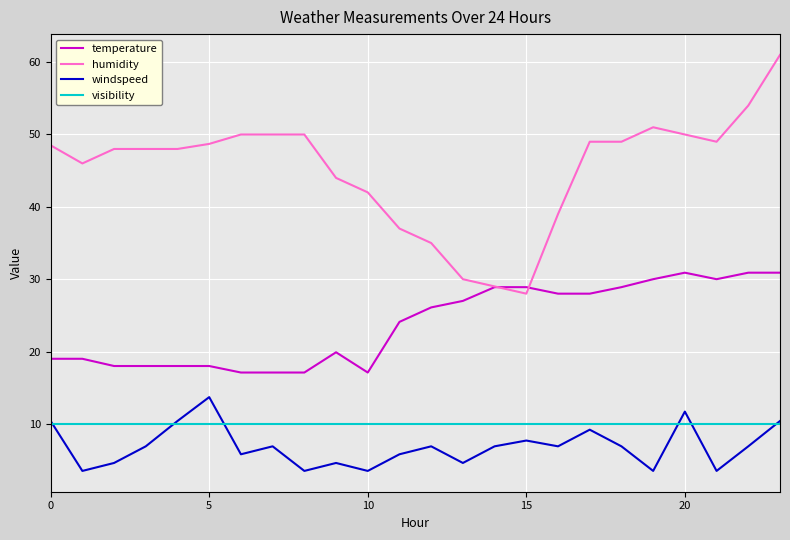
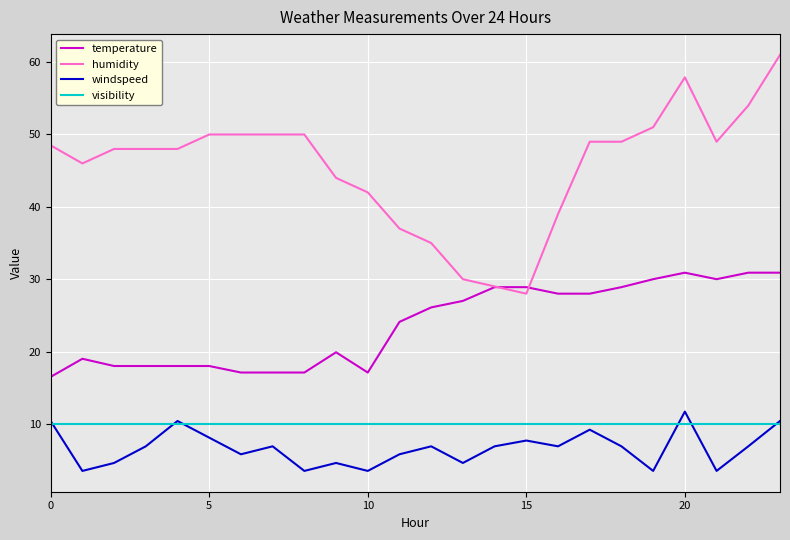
temperature, 0: 19 -> 17
humidity, 5: 49 -> 50
windspeed, 5: 14 -> 8
humidity, 20: 50 -> 58
